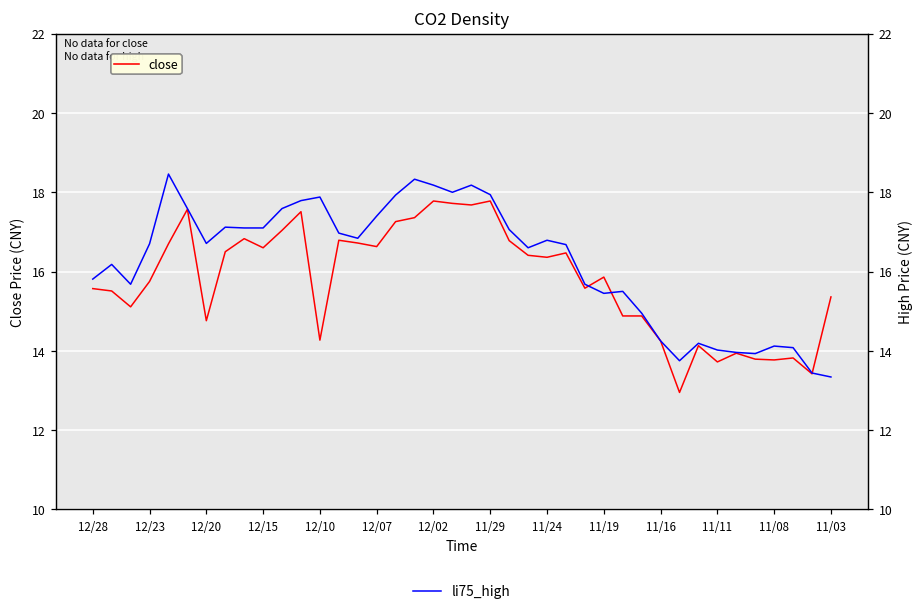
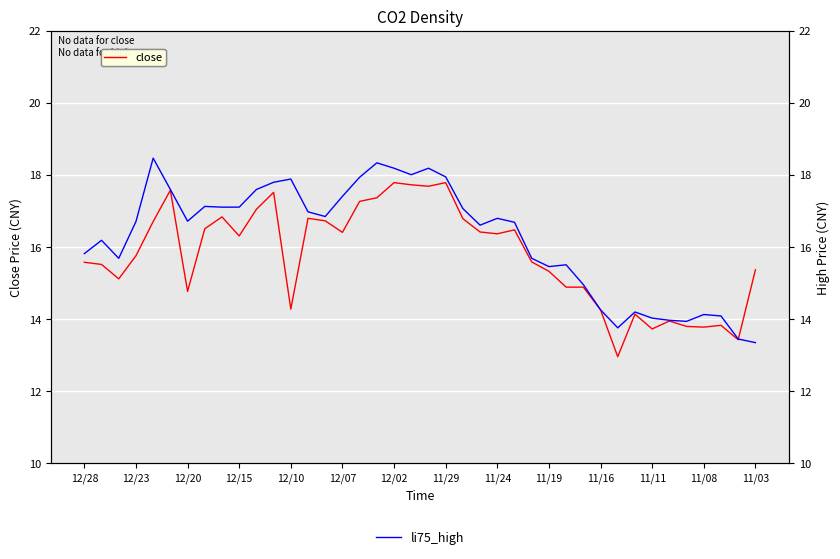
close, 12/15: 16.6 -> 16.3
close, 12/07: 16.6 -> 16.4
close, 11/19: 15.9 -> 15.3
